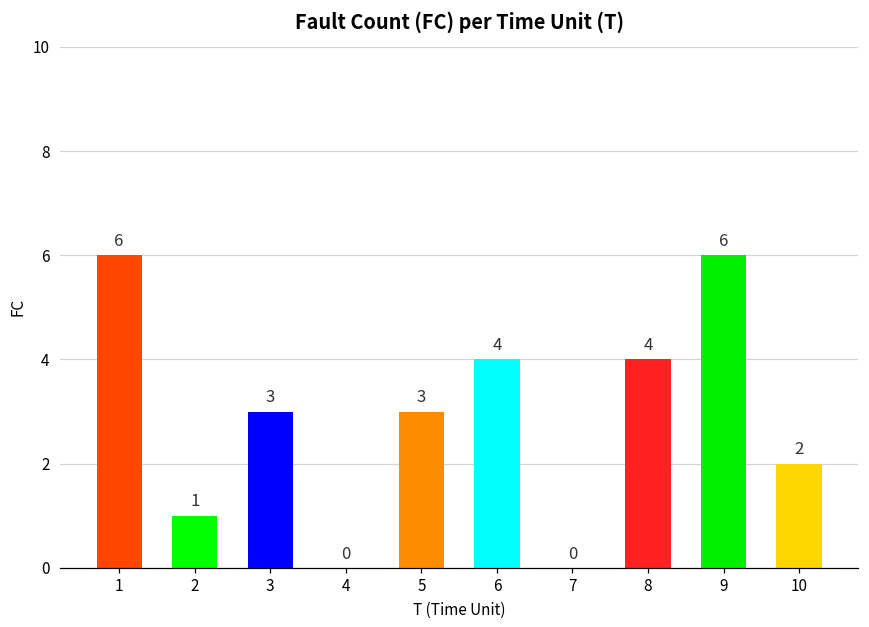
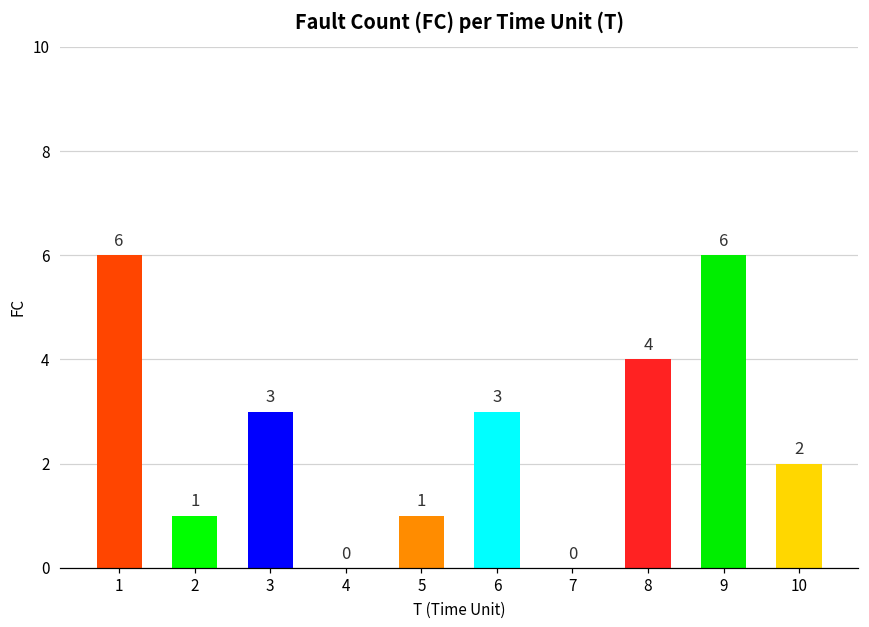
5: 3 -> 1
6: 4 -> 3
